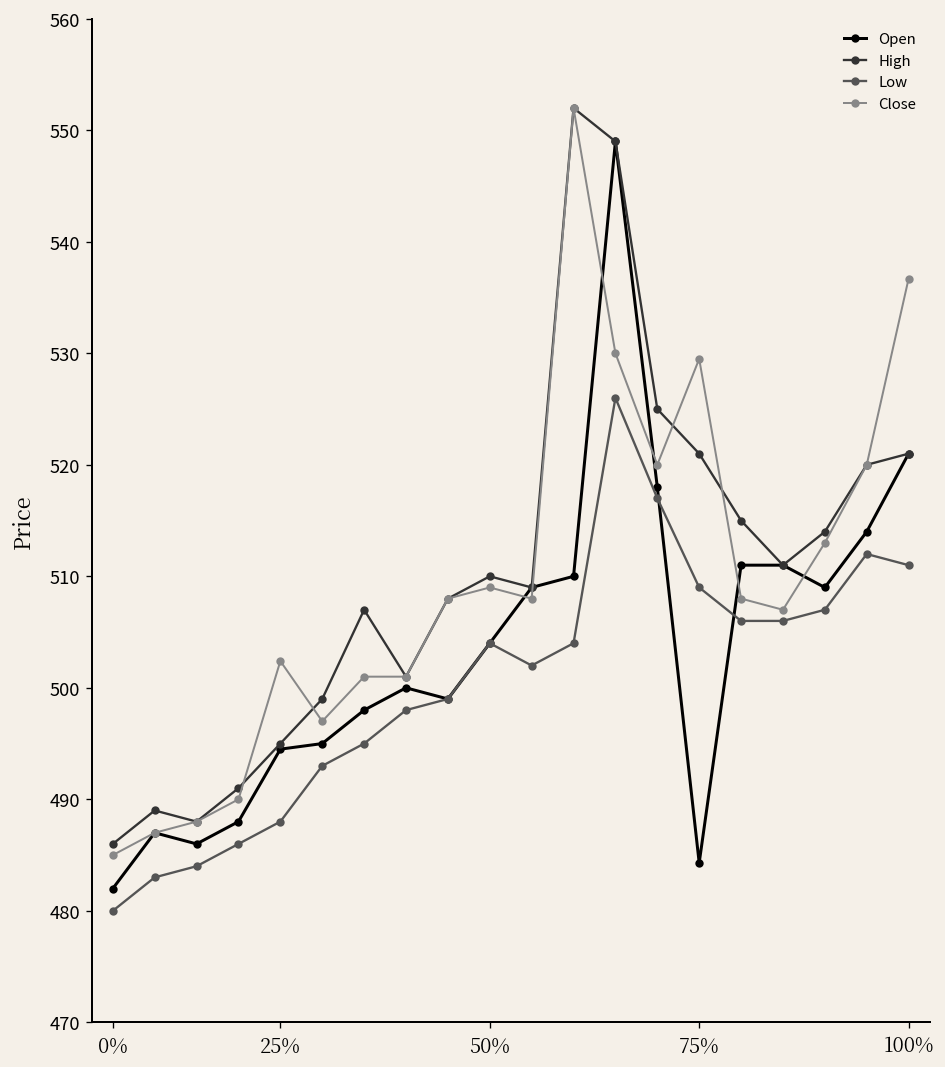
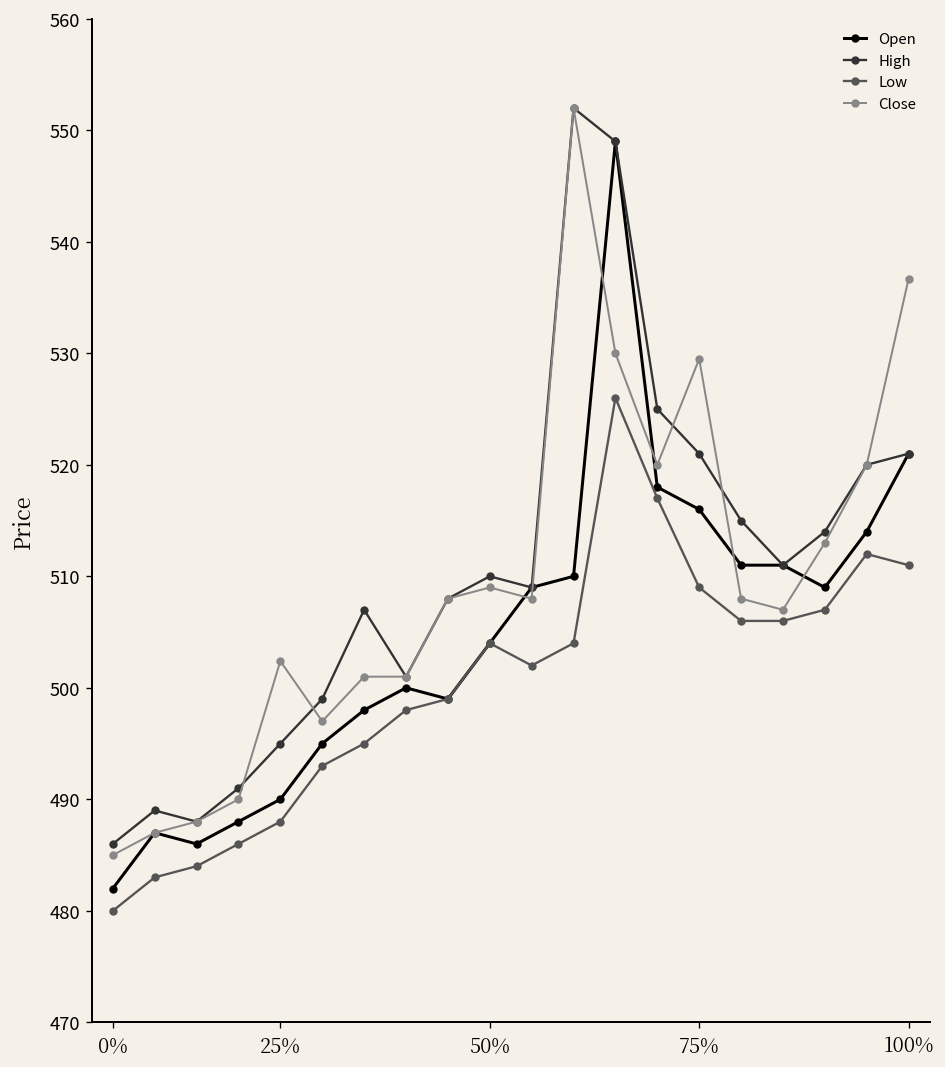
Open, 25%: 495 -> 490
Open, 75%: 484 -> 516
